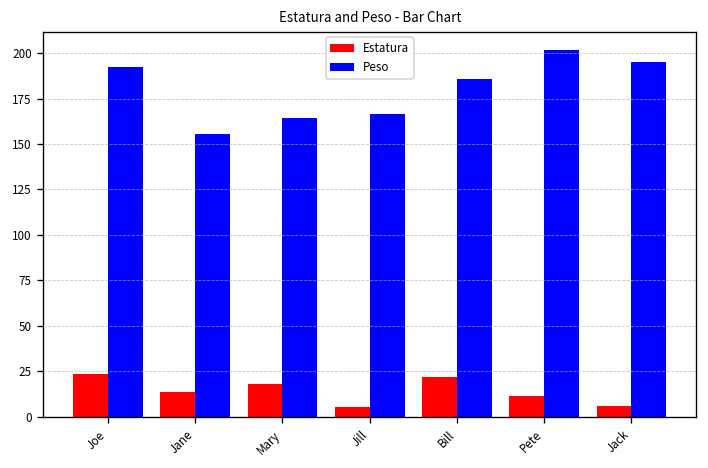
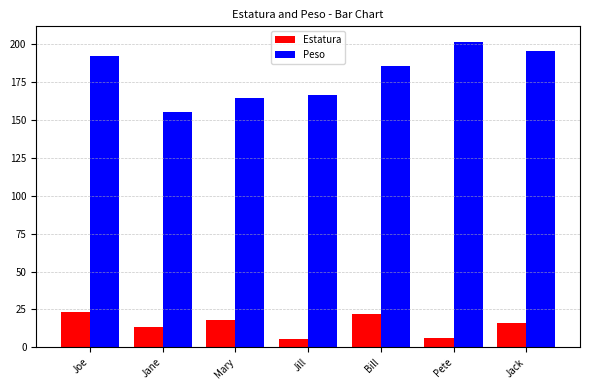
Estatura, Pete: 12 -> 6
Estatura, Jack: 6 -> 16
